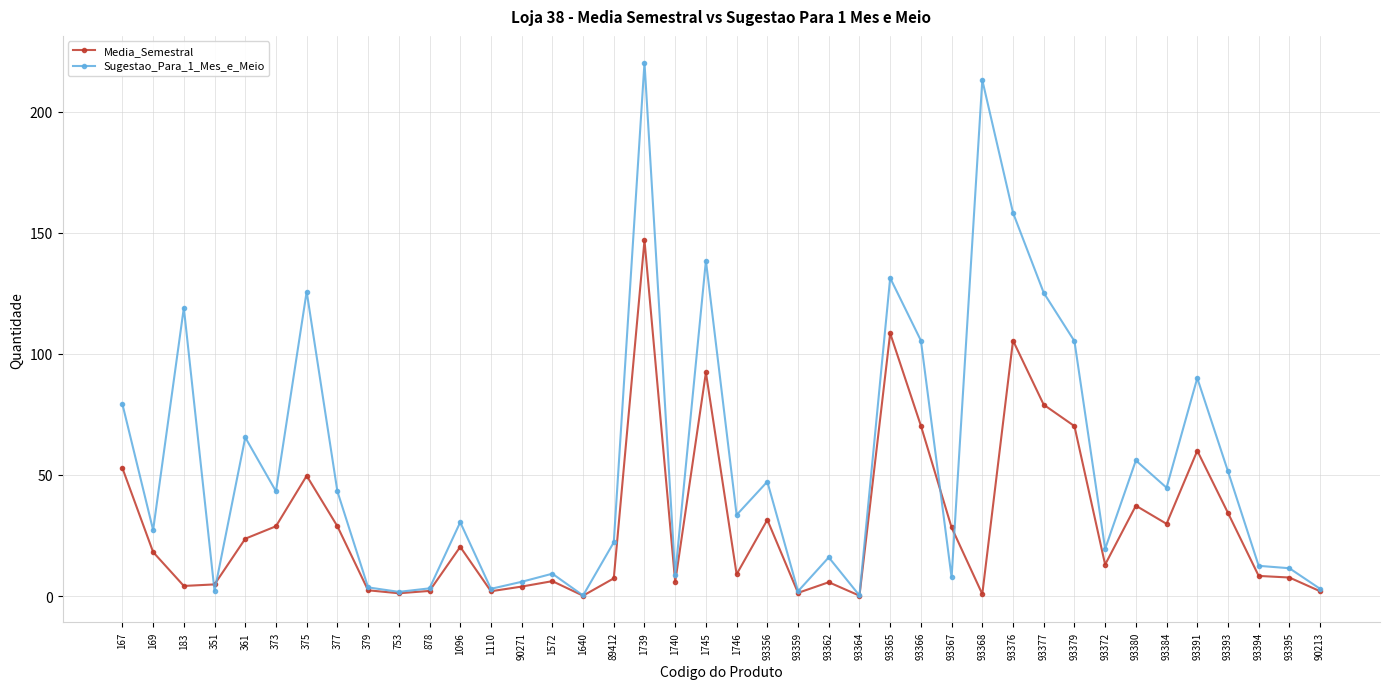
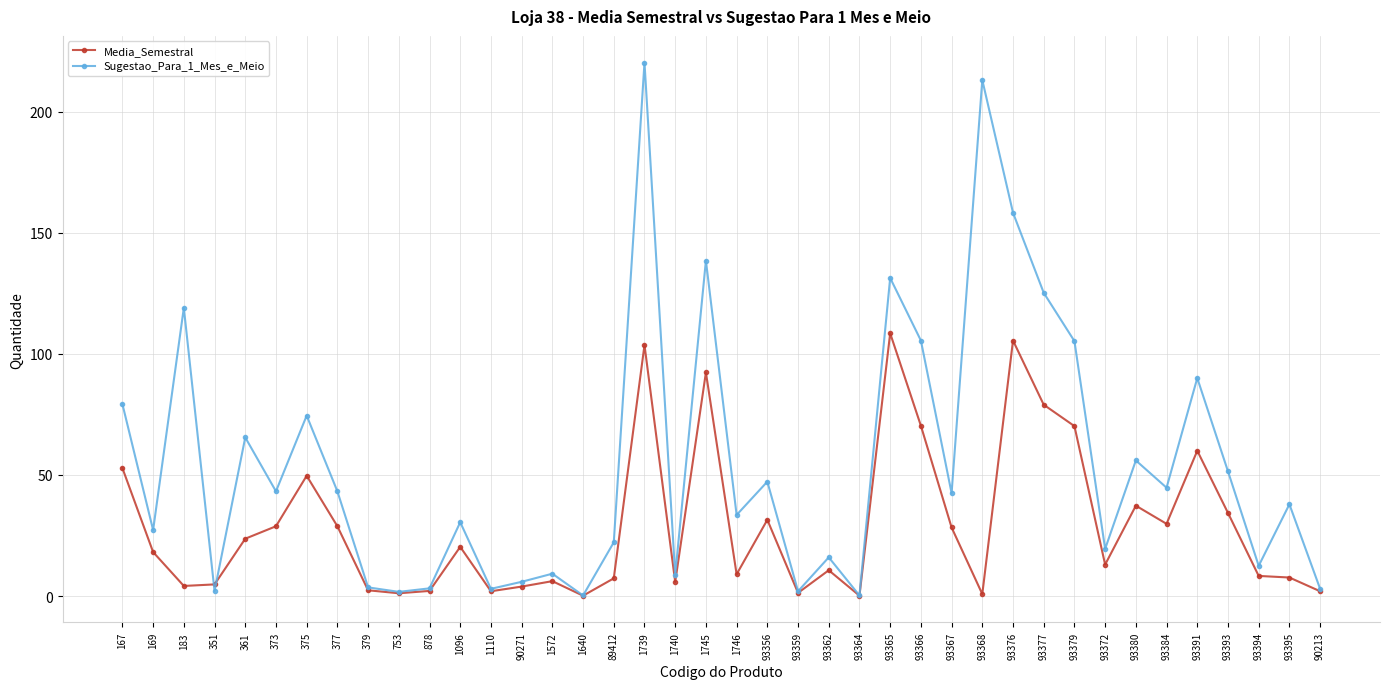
Sugestao_Para_1_Mes_e_Meio, 375: 126 -> 75
Media_Semestral, 1739: 147 -> 104
Media_Semestral, 93362: 6 -> 11
Sugestao_Para_1_Mes_e_Meio, 93367: 8 -> 43
Sugestao_Para_1_Mes_e_Meio, 93395: 12 -> 38
